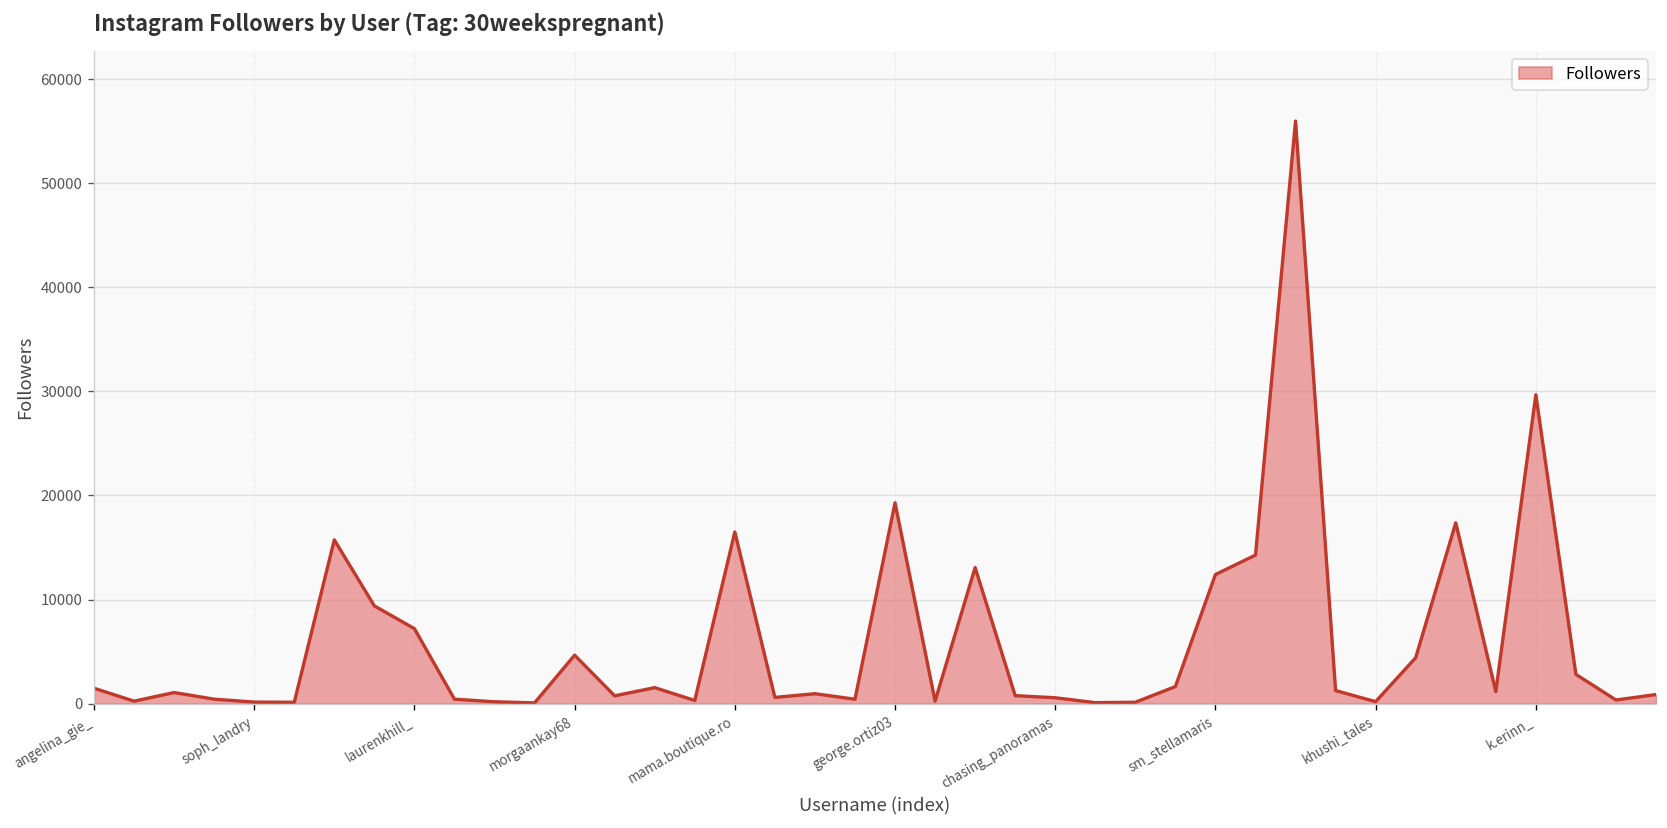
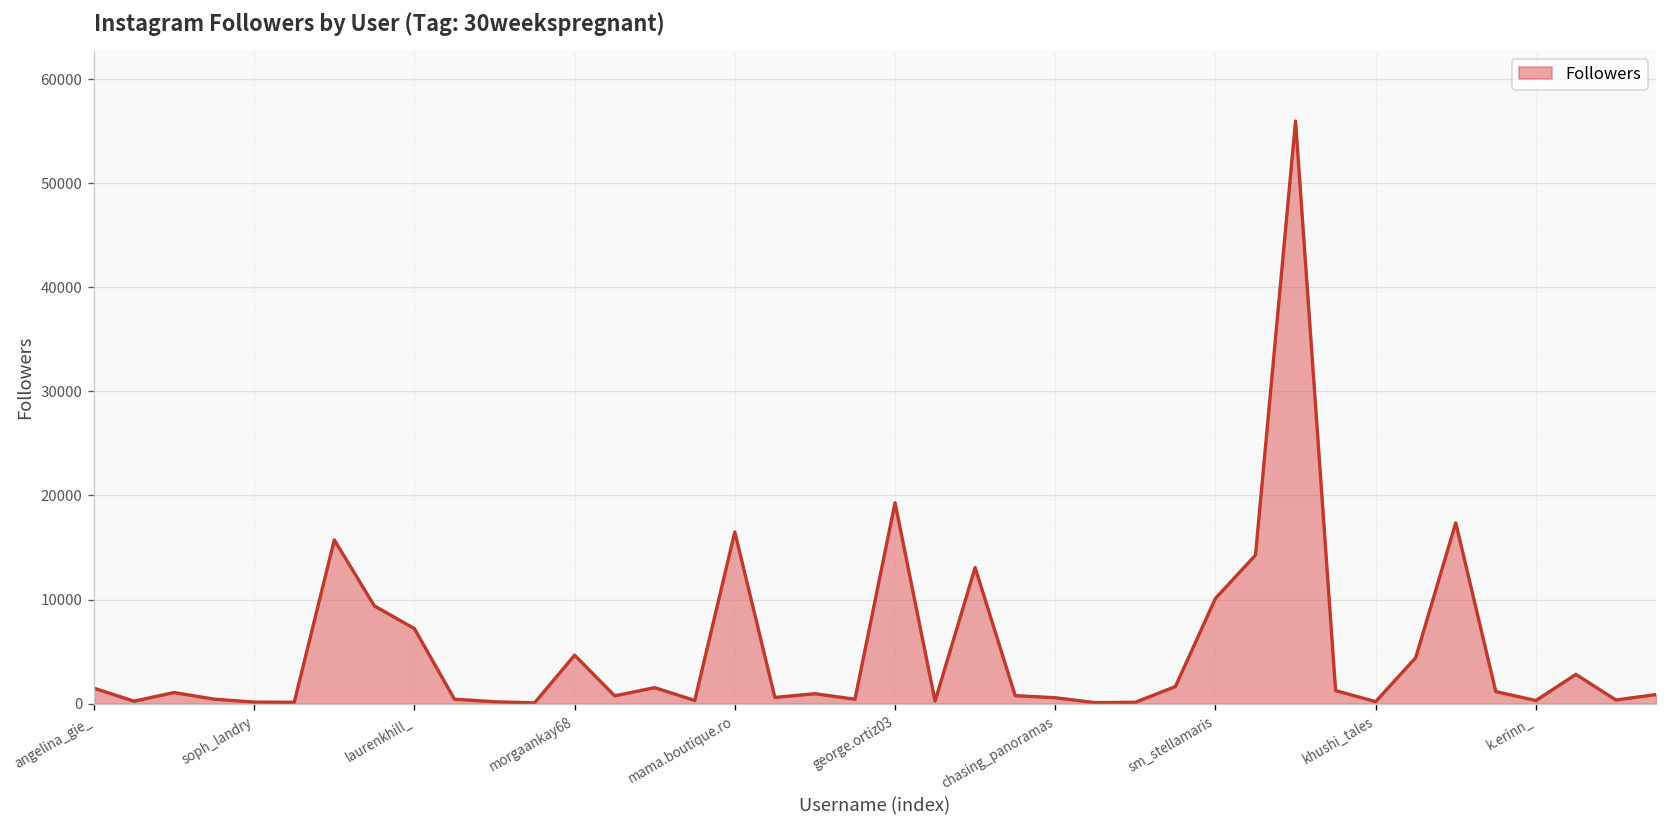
sm_stellamaris: 12000 -> 10000
k.erinn_: 30000 -> 0
